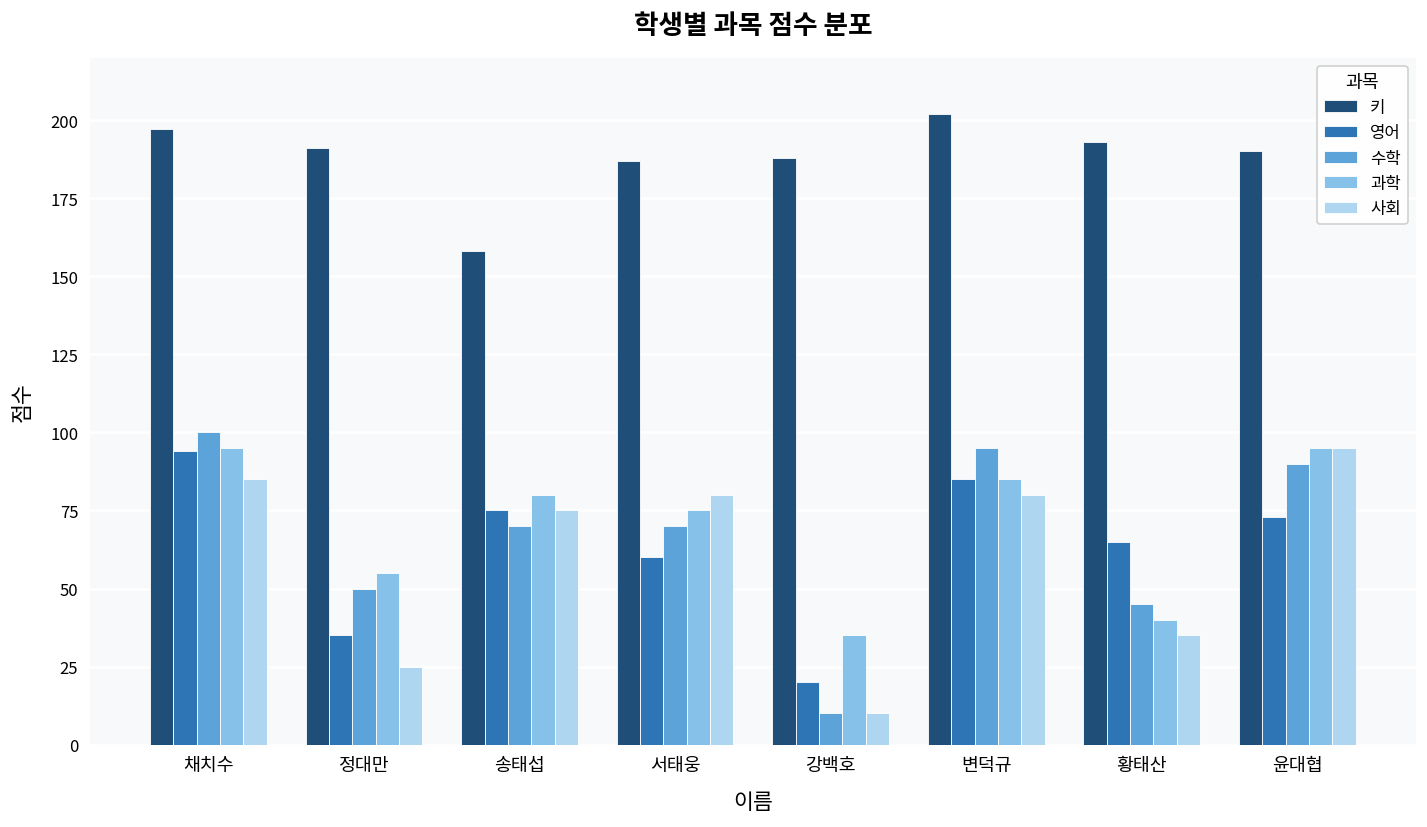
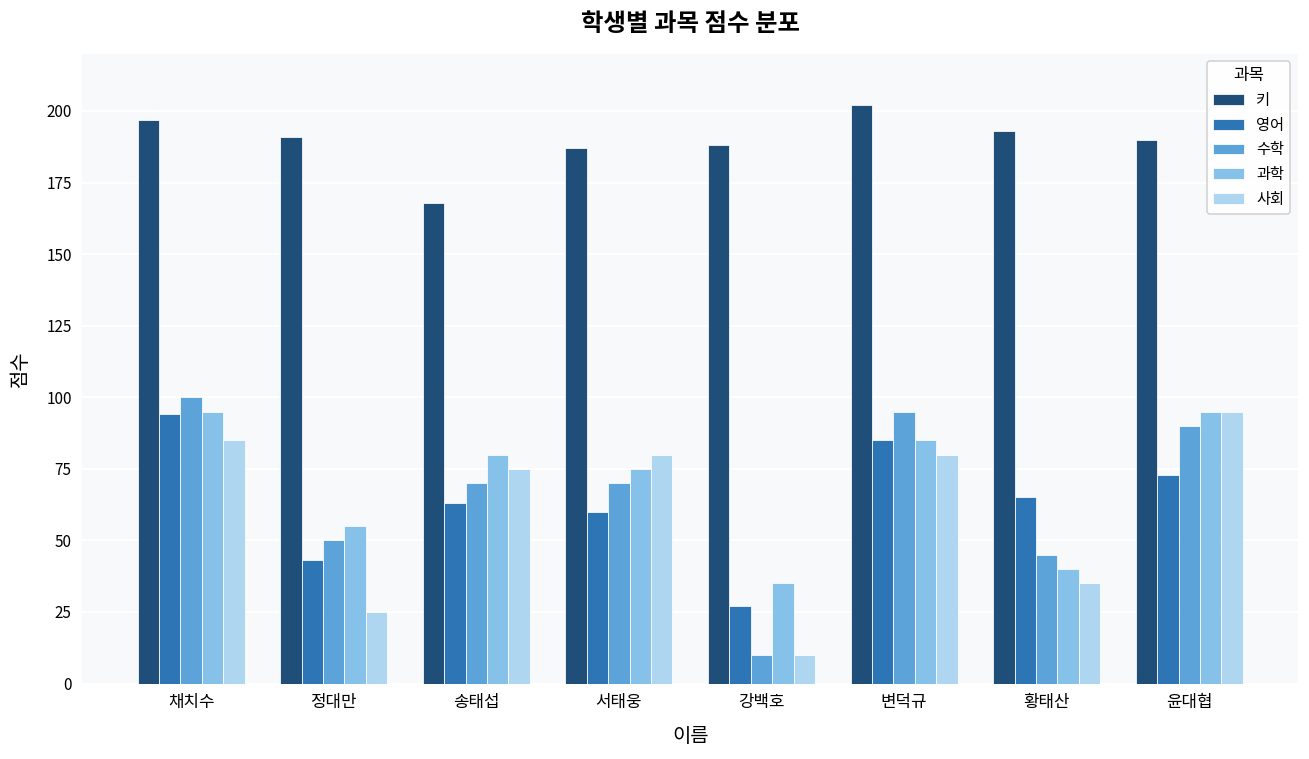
영어, 정대만: 35 -> 43
키, 송태섭: 158 -> 168
영어, 송태섭: 75 -> 63
영어, 강백호: 20 -> 27
